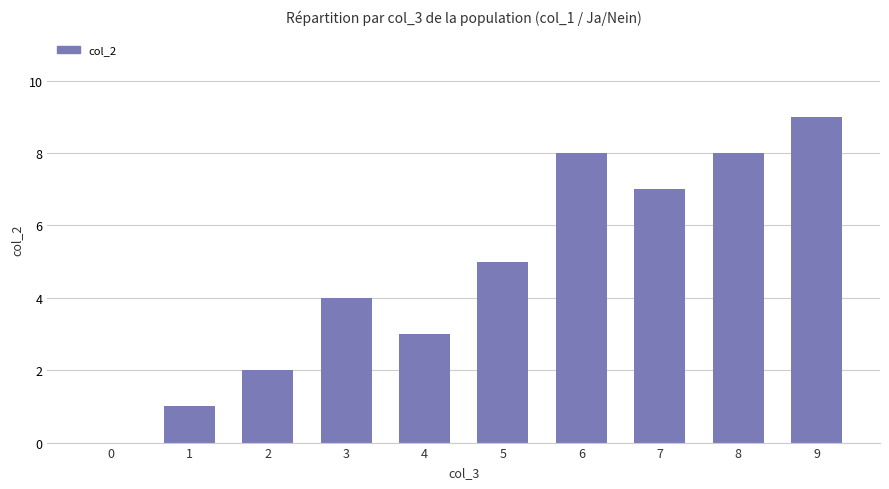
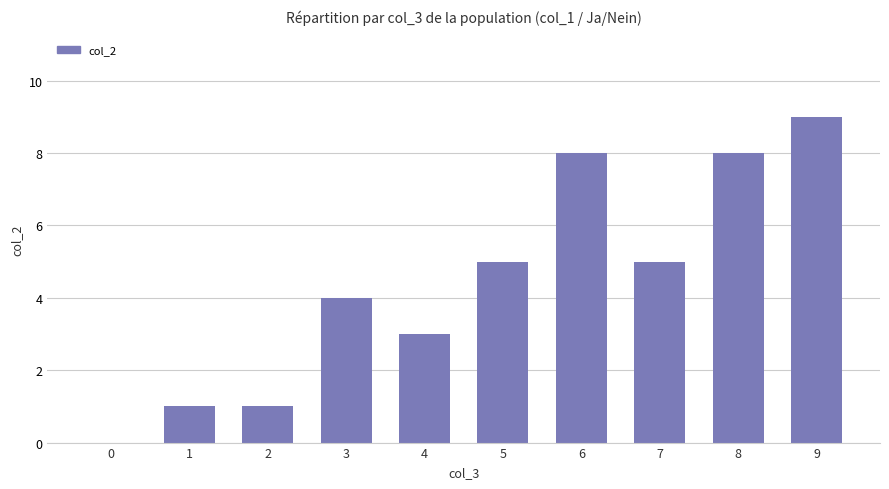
2: 2 -> 1
7: 7 -> 5
